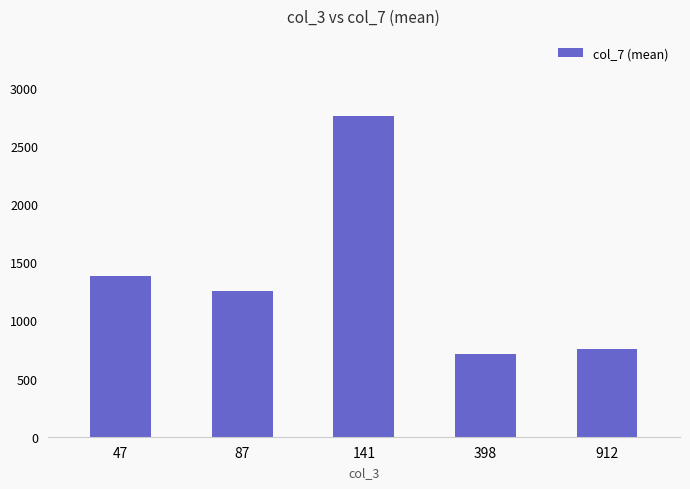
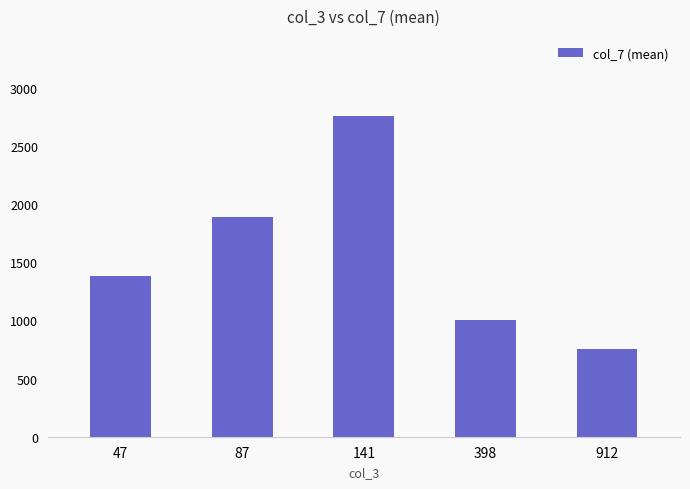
87: 1250 -> 1890
398: 710 -> 1000
